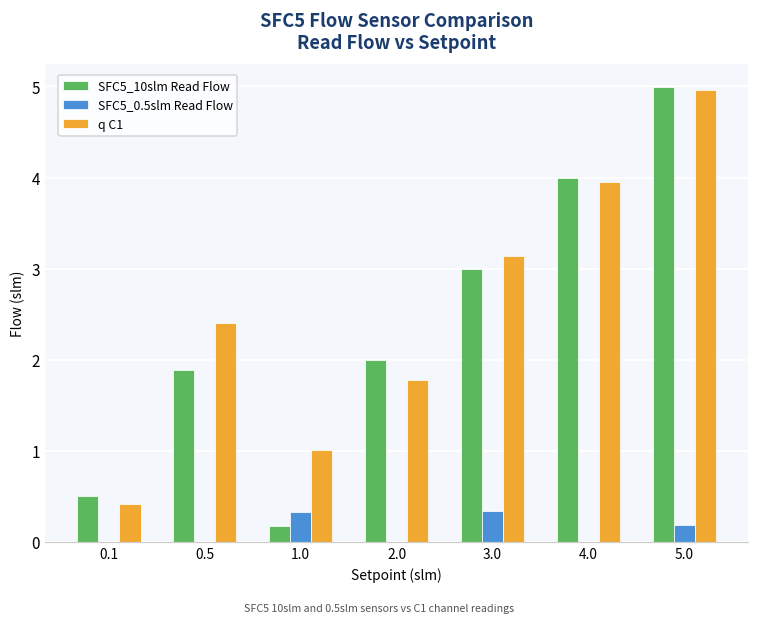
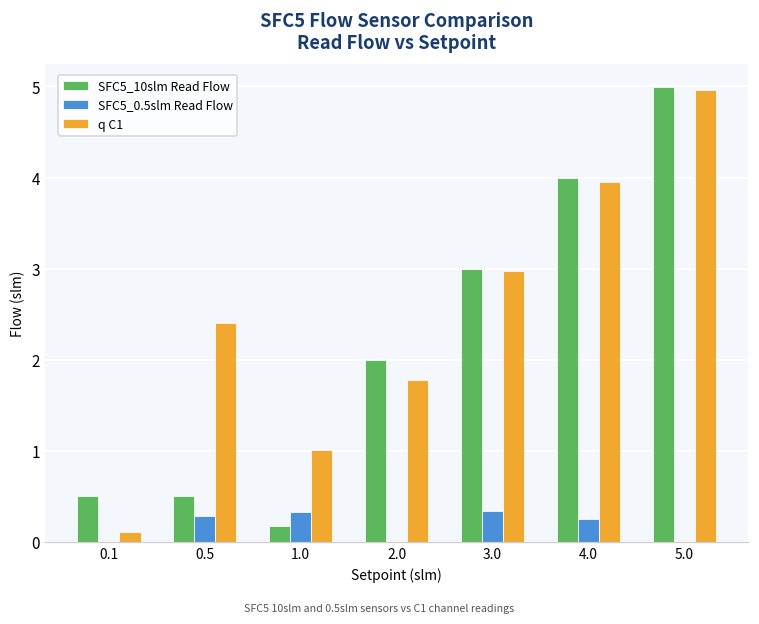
q C1, 0.1: 0.4 -> 0.1
SFC5_10slm Read Flow, 0.5: 1.9 -> 0.5
SFC5_0.5slm Read Flow, 0.5: 0.0 -> 0.3
q C1, 3.0: 3.1 -> 3.0
SFC5_0.5slm Read Flow, 4.0: 0.0 -> 0.2
SFC5_0.5slm Read Flow, 5.0: 0.2 -> 0.0
